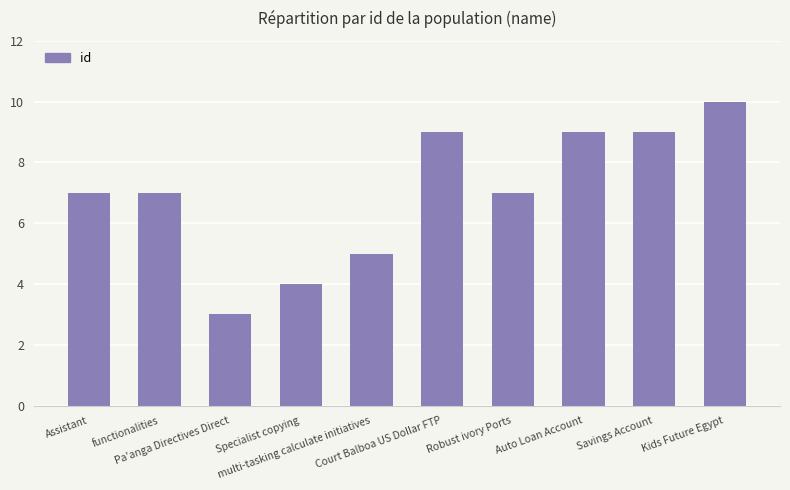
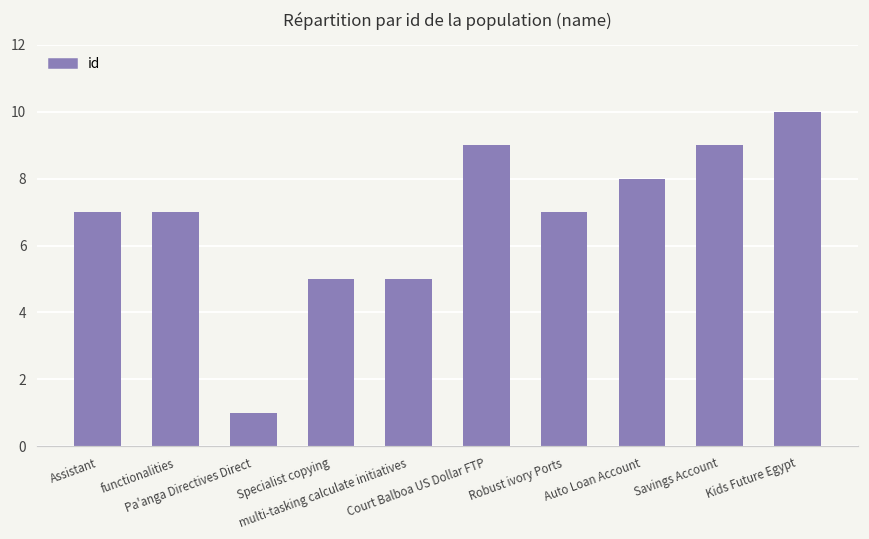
Pa'anga Directives Direct: 3 -> 1
Specialist copying: 4 -> 5
Auto Loan Account: 9 -> 8
